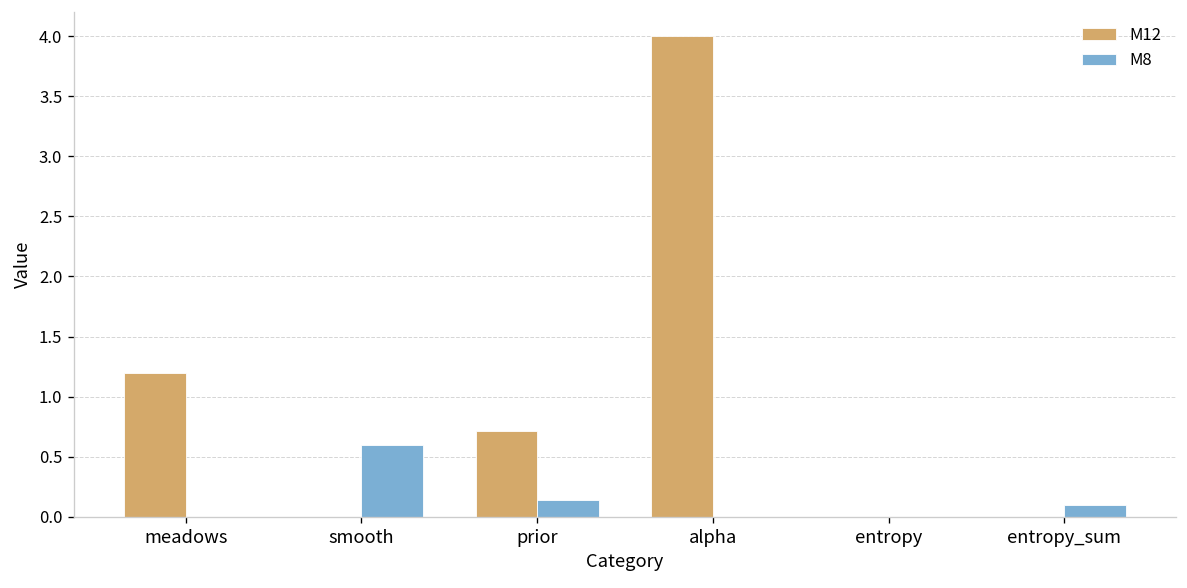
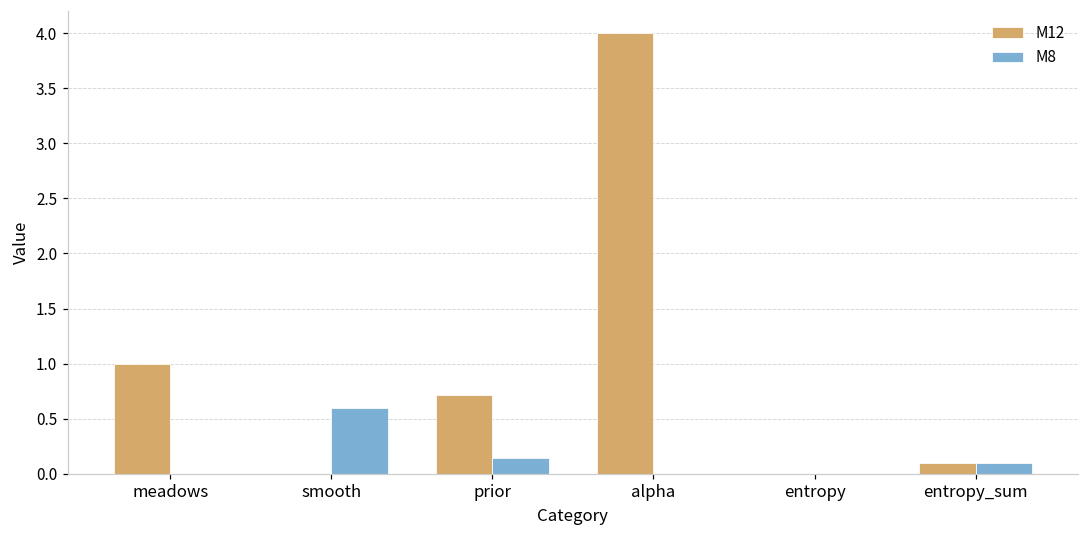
M12, meadows: 1.2 -> 1.0
M12, entropy_sum: 0.0 -> 0.1
